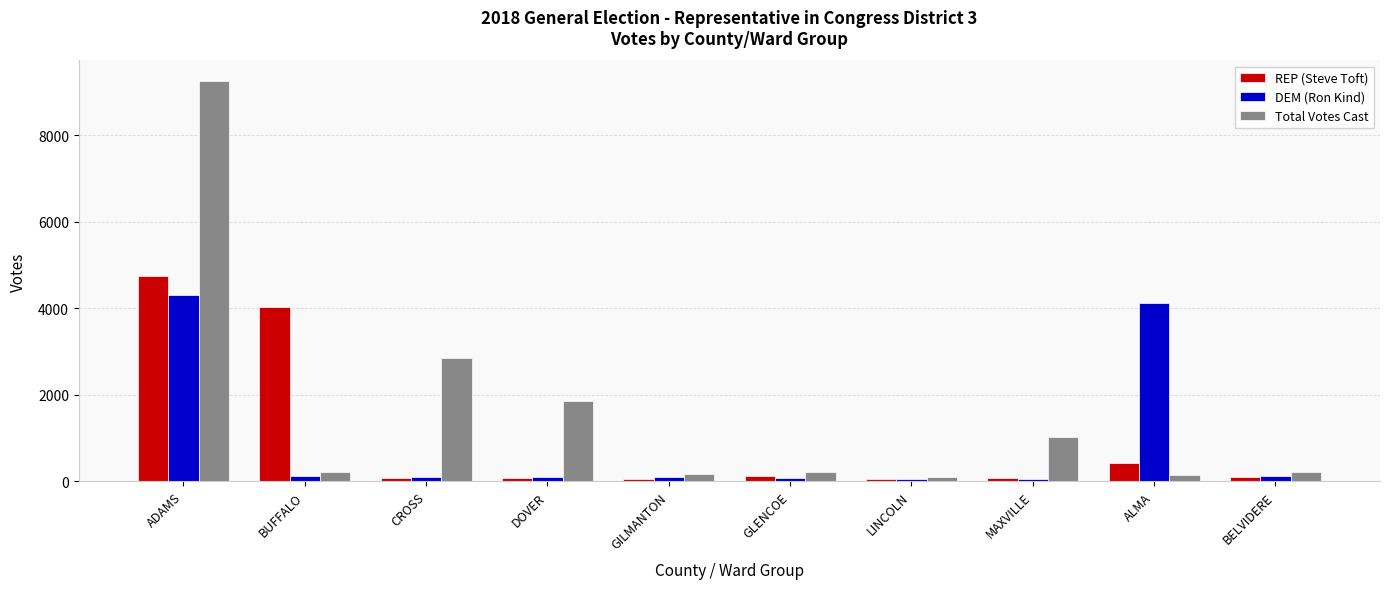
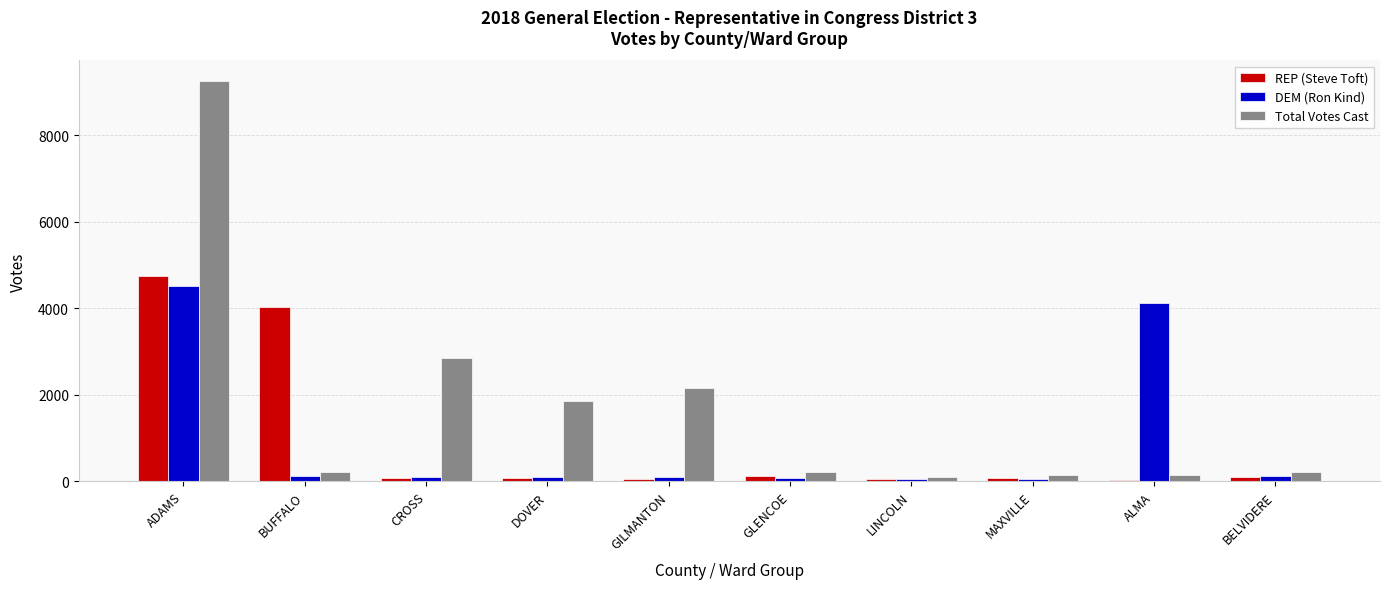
DEM (Ron Kind), ADAMS: 4300 -> 4500
Total Votes Cast, GILMANTON: 200 -> 2200
Total Votes Cast, MAXVILLE: 1000 -> 100
REP (Steve Toft), ALMA: 400 -> 0
